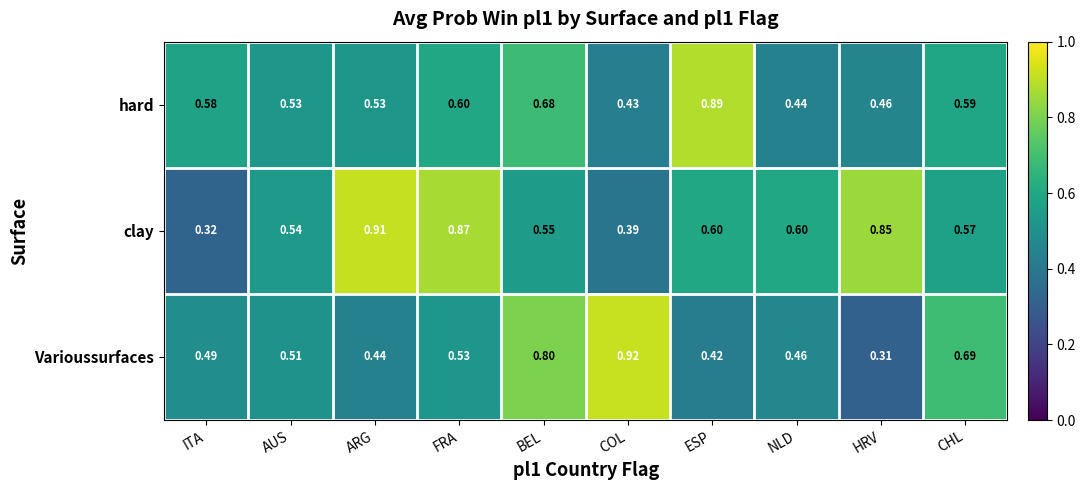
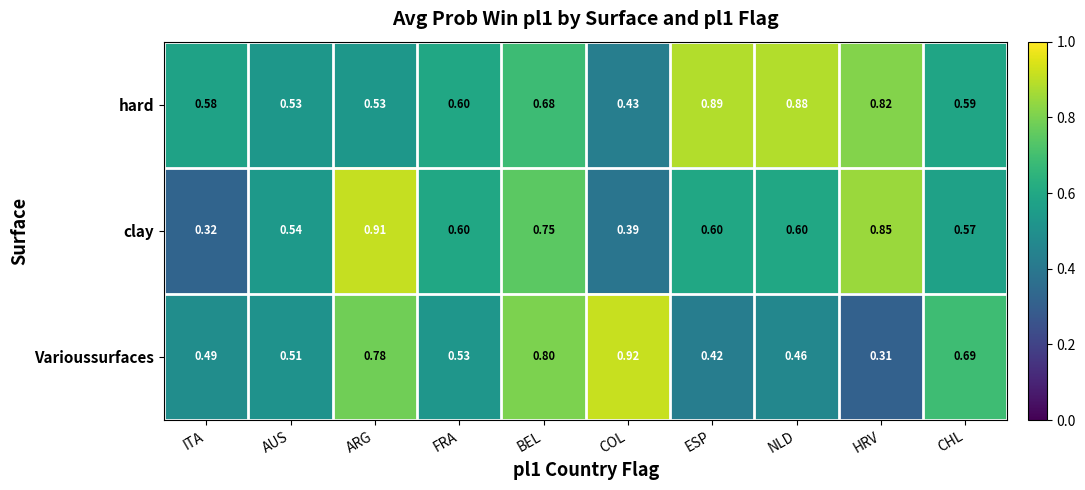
hard, NLD: 0.44 -> 0.88
hard, HRV: 0.46 -> 0.82
clay, FRA: 0.87 -> 0.60
clay, BEL: 0.55 -> 0.75
Varioussurfaces, ARG: 0.44 -> 0.78
